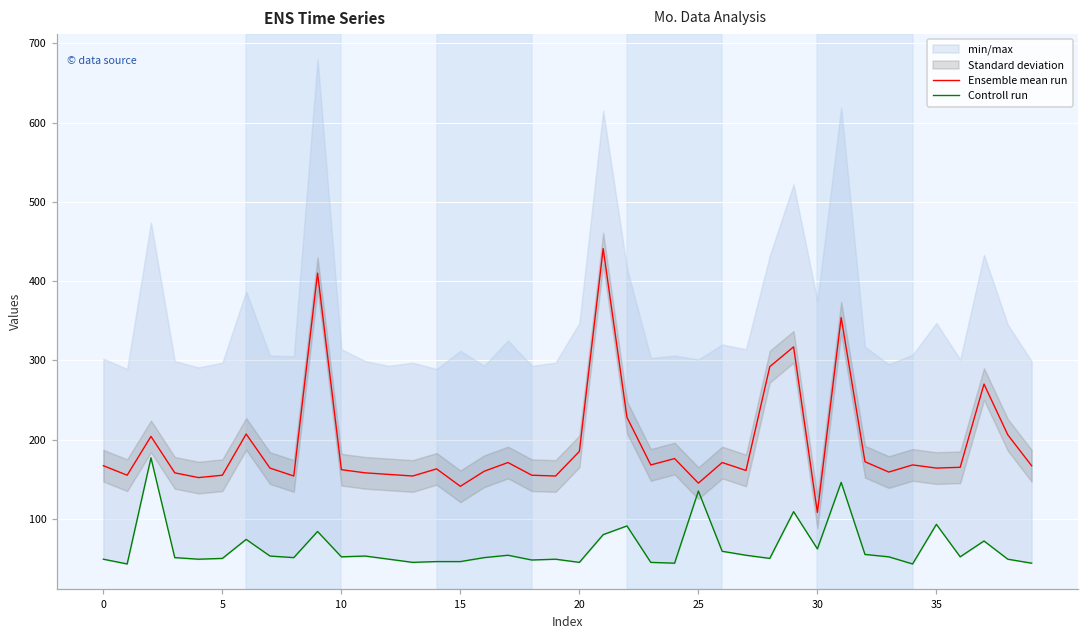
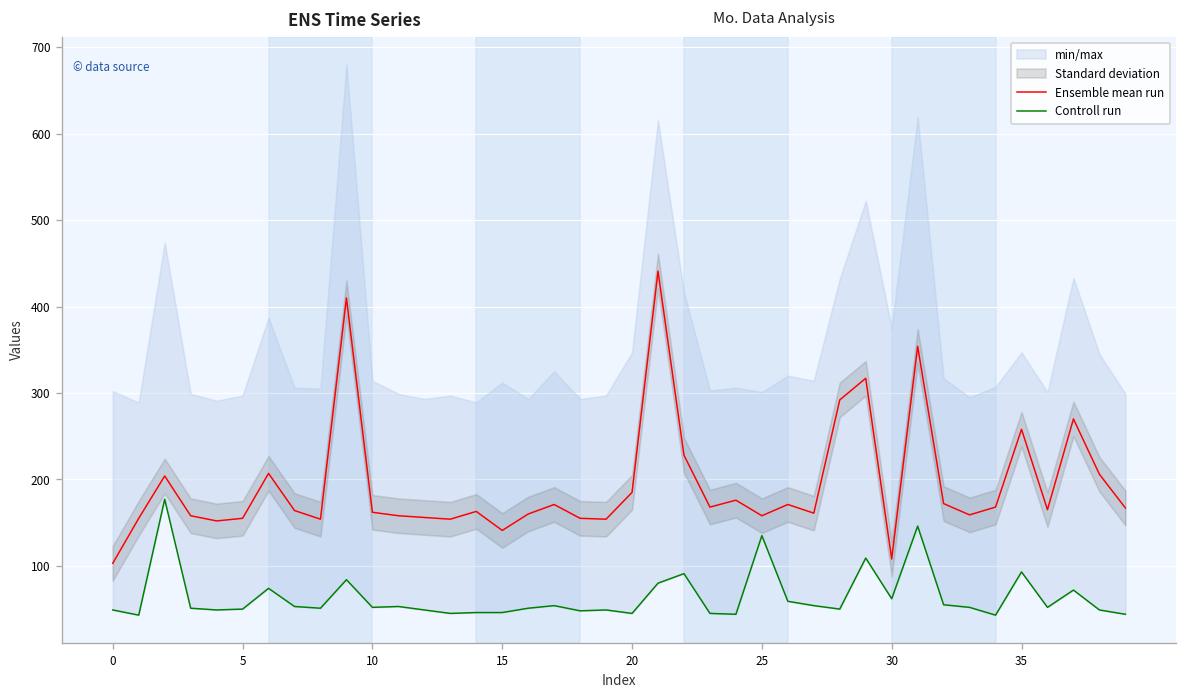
Ensemble mean run, 0: 170 -> 100
Ensemble mean run, 25: 150 -> 160
Ensemble mean run, 35: 160 -> 260
